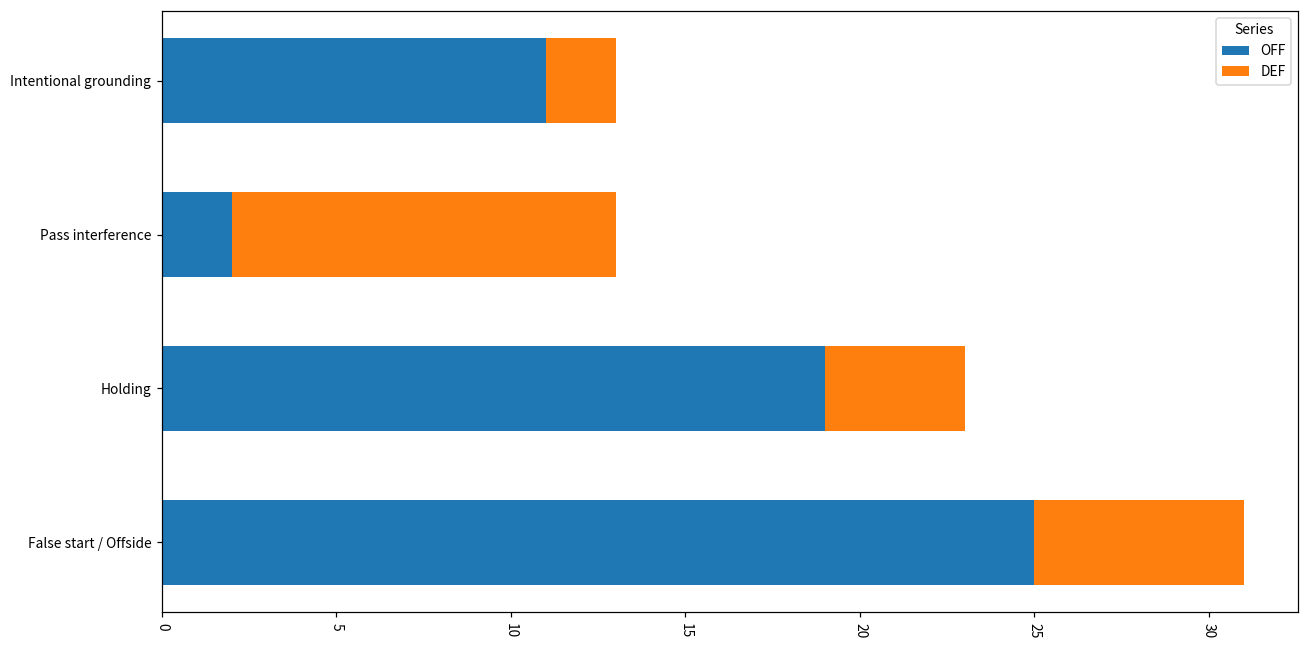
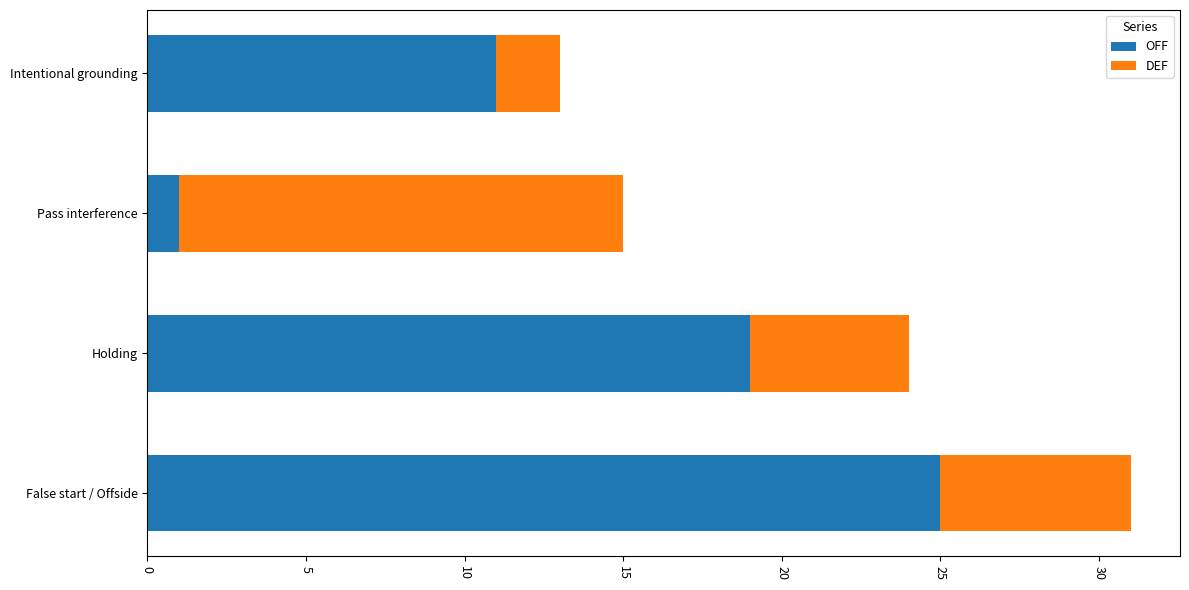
OFF, Pass interference: 2 -> 1
DEF, Pass interference: 11 -> 14
DEF, Holding: 4 -> 5
